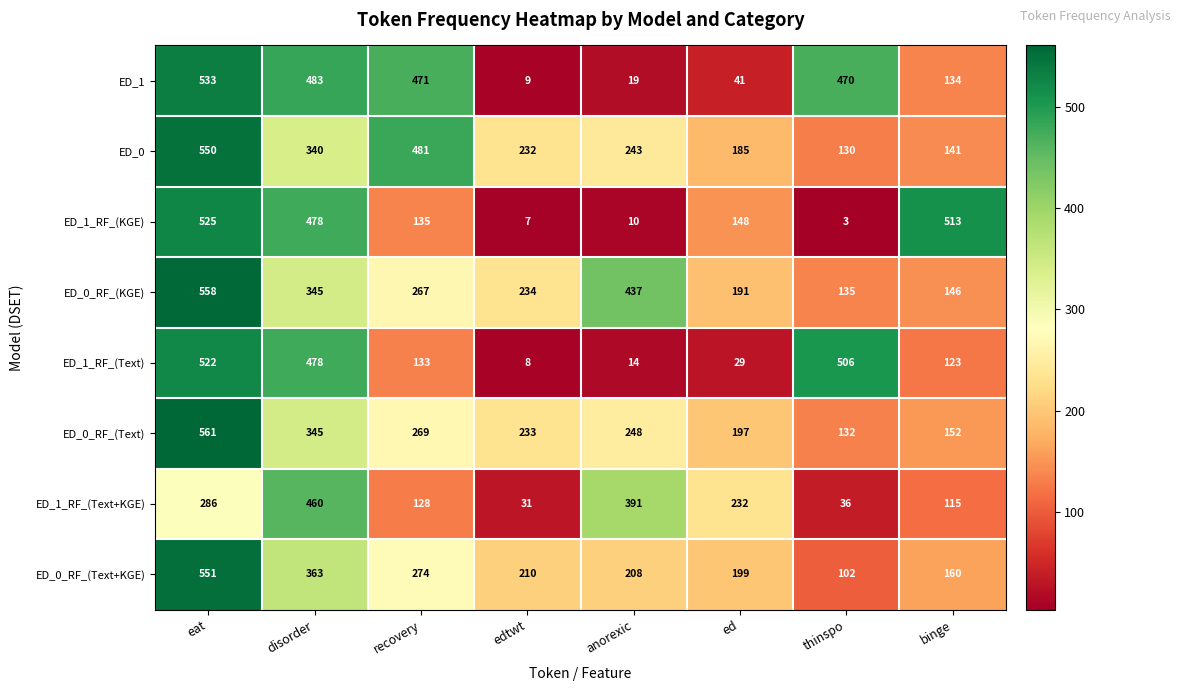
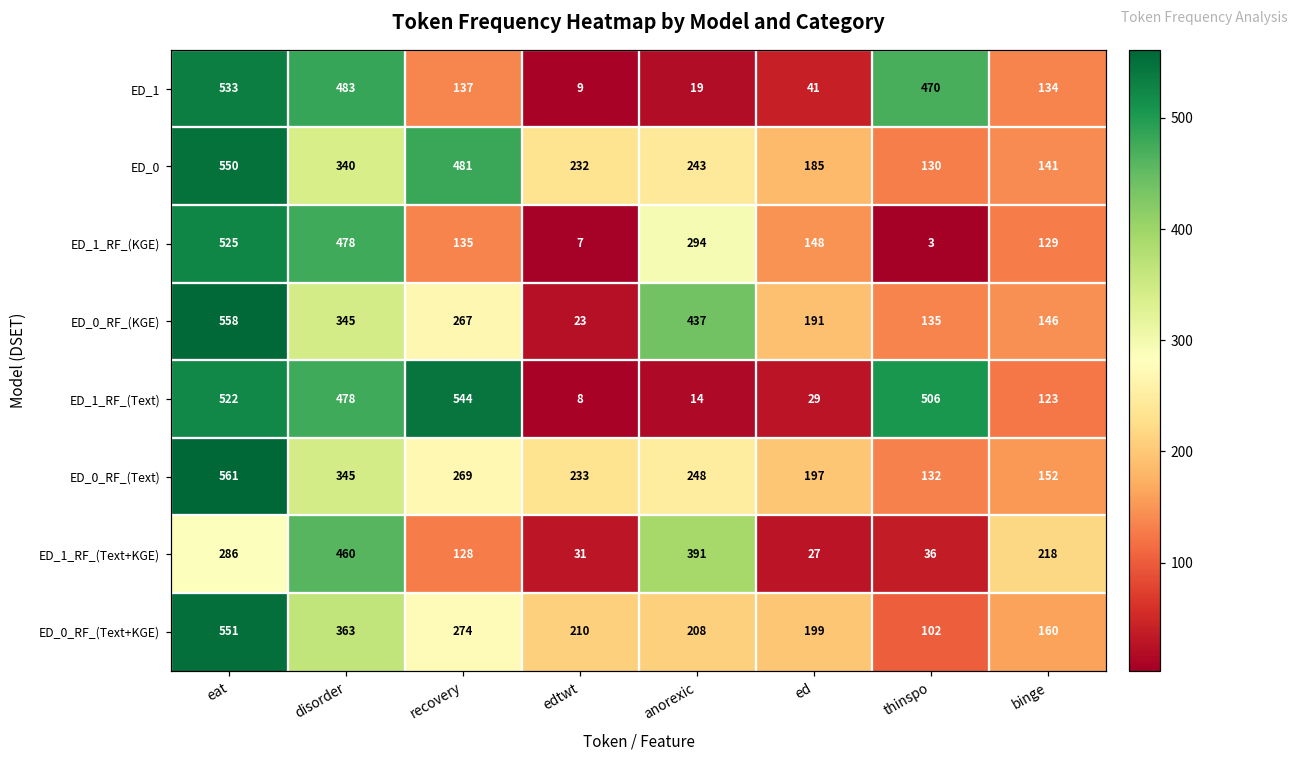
ED_1, recovery: 471 -> 137
ED_1_RF_(KGE), anorexic: 10 -> 294
ED_1_RF_(KGE), binge: 513 -> 129
ED_0_RF_(KGE), edtwt: 234 -> 23
ED_1_RF_(Text), recovery: 133 -> 544
ED_1_RF_(Text+KGE), ed: 232 -> 27
ED_1_RF_(Text+KGE), binge: 115 -> 218
